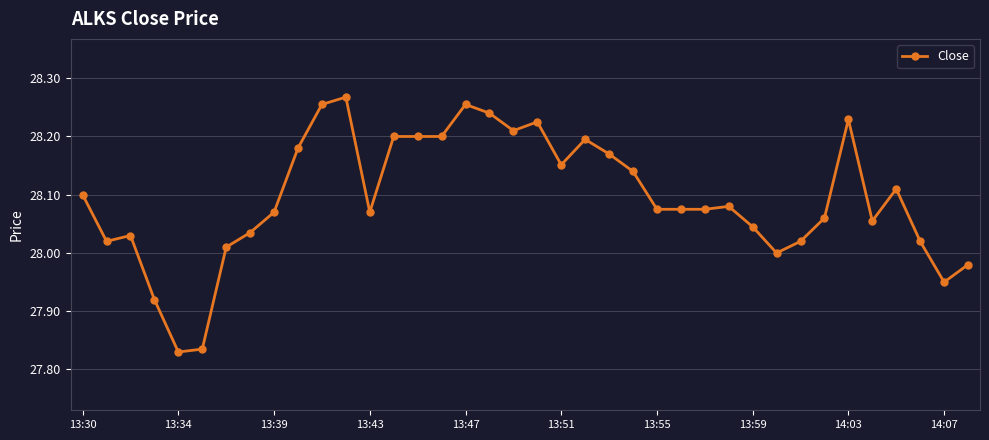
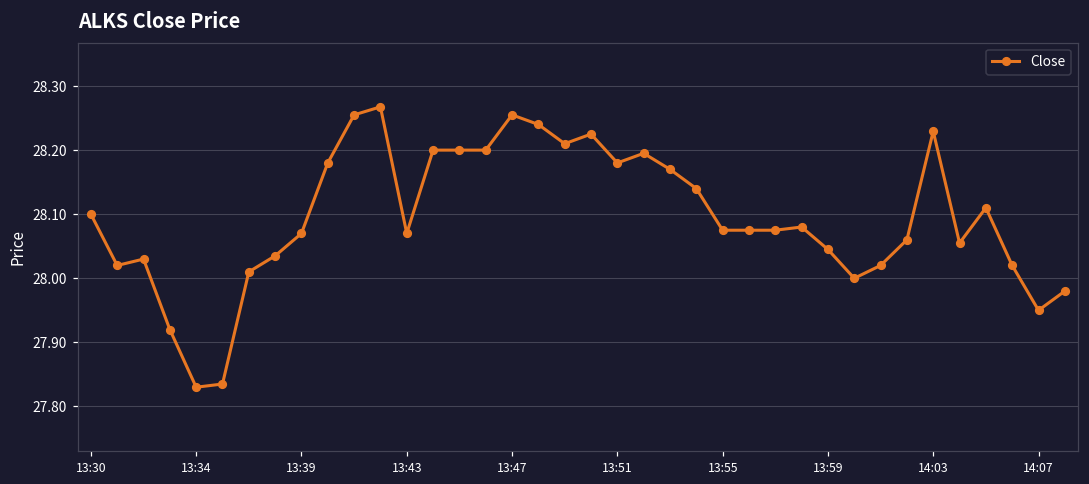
13:51: 28.15 -> 28.18
